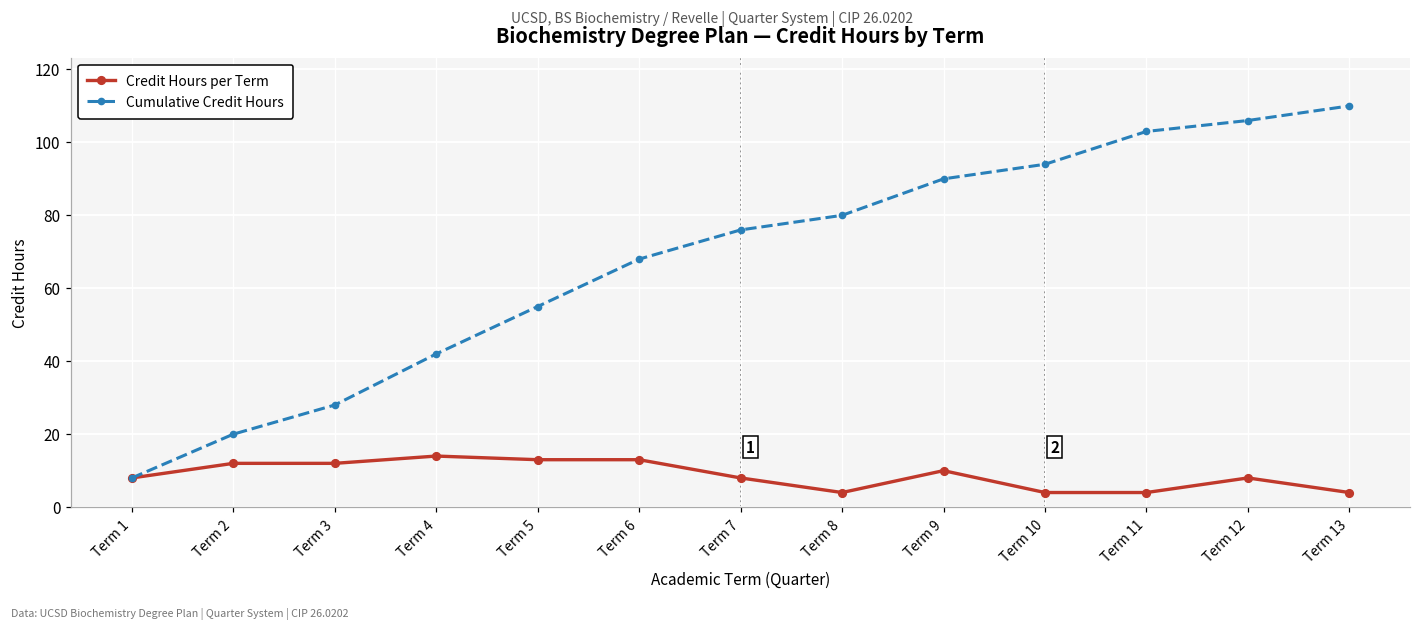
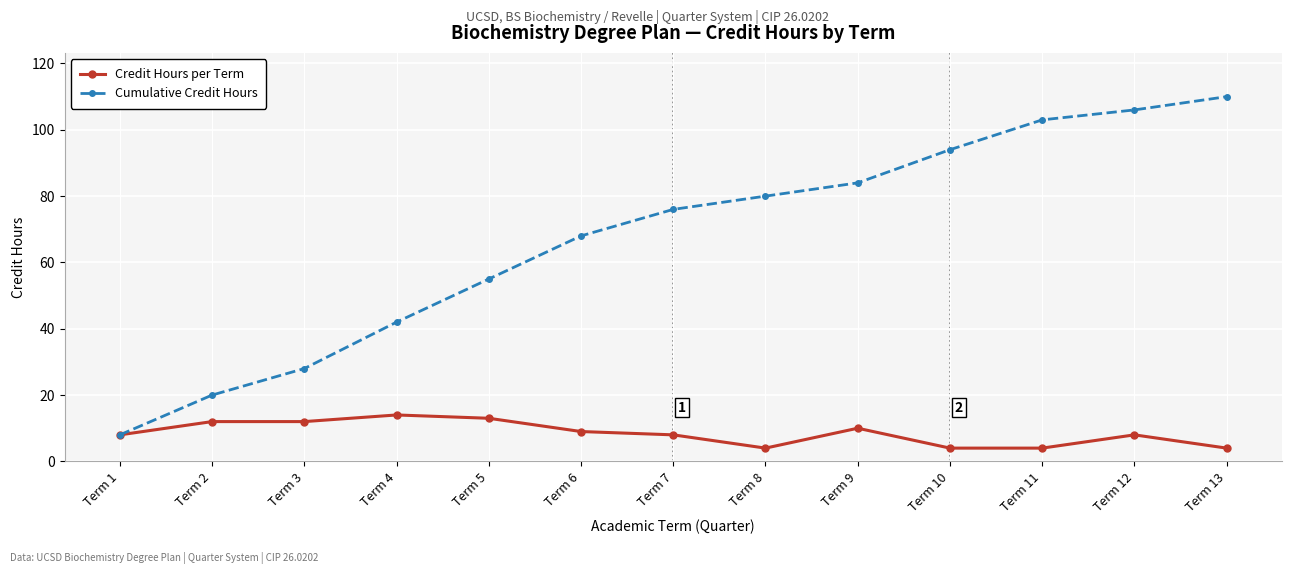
Credit Hours per Term, Term 6: 13 -> 9
Cumulative Credit Hours, Term 9: 90 -> 84
